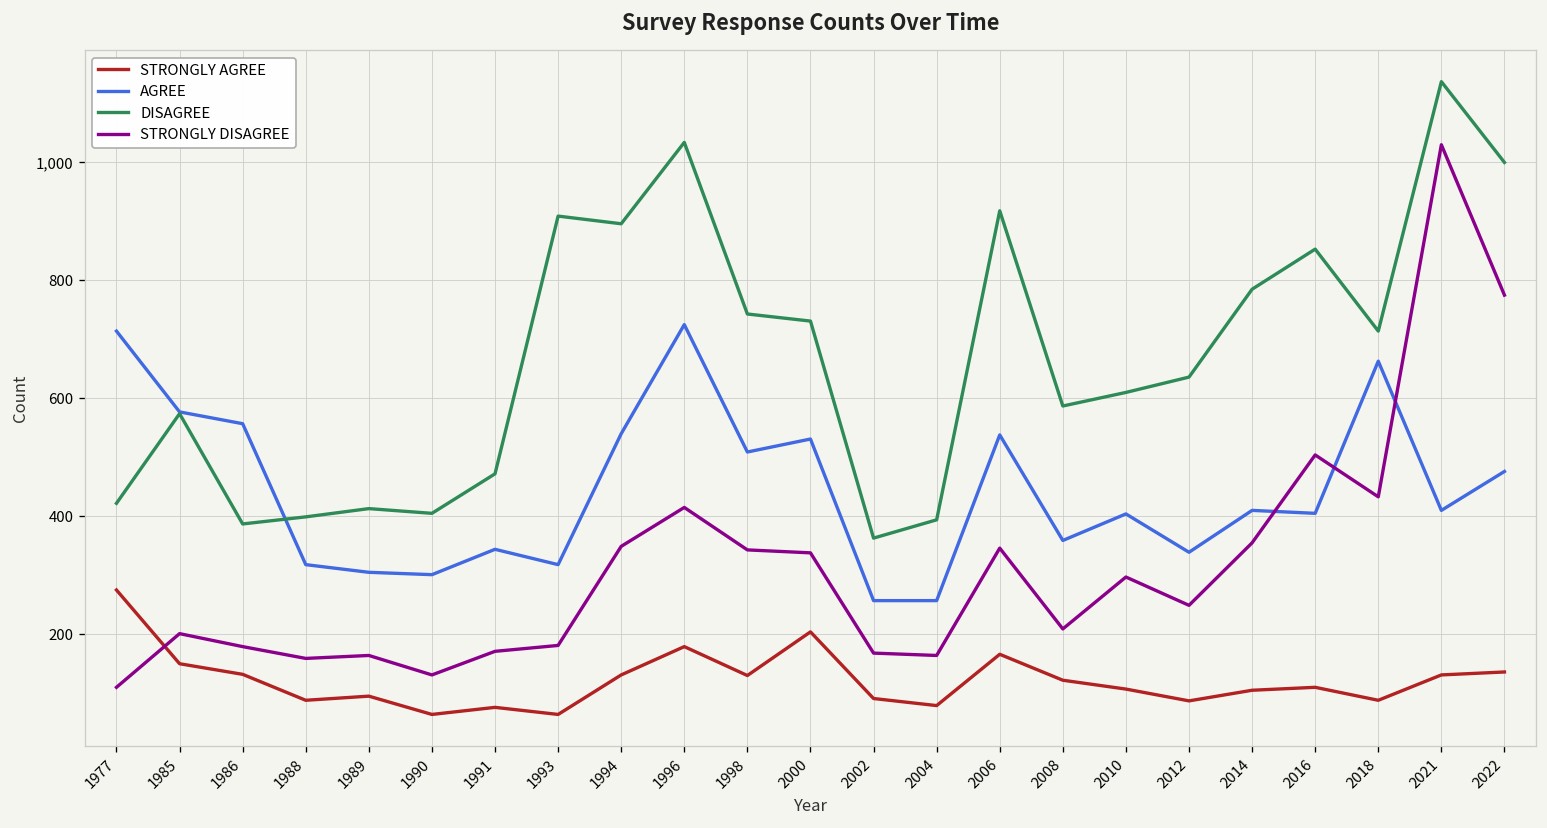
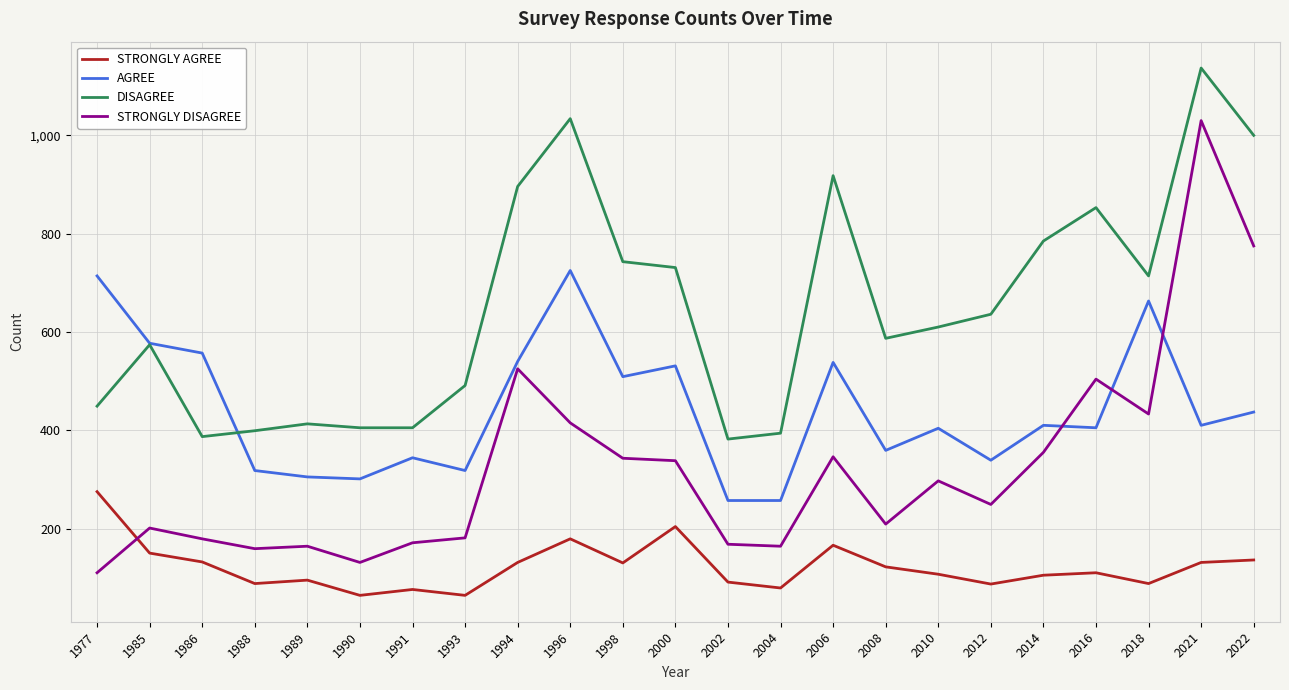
DISAGREE, 1977: 420 -> 450
DISAGREE, 1991: 470 -> 410
DISAGREE, 1993: 910 -> 490
STRONGLY DISAGREE, 1994: 350 -> 530
DISAGREE, 2002: 360 -> 380
AGREE, 2022: 480 -> 440
